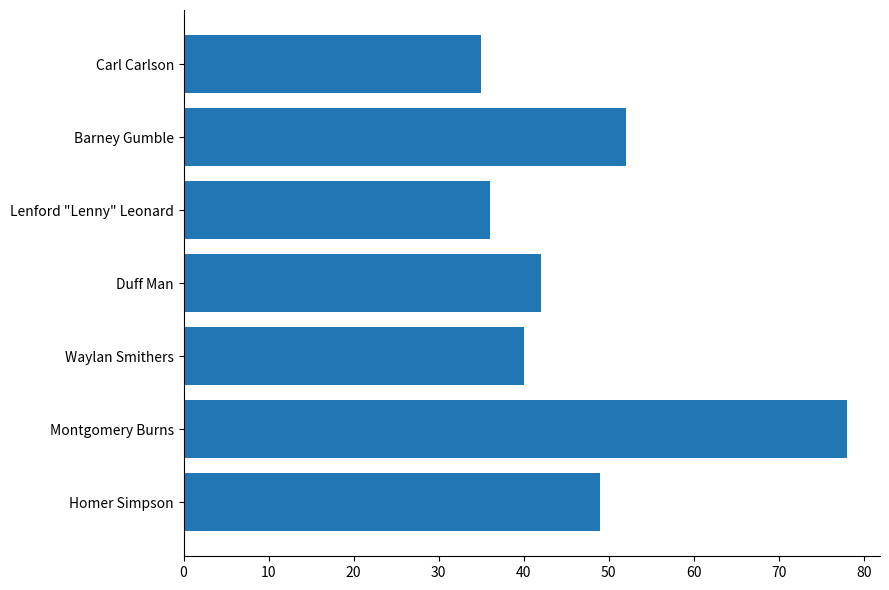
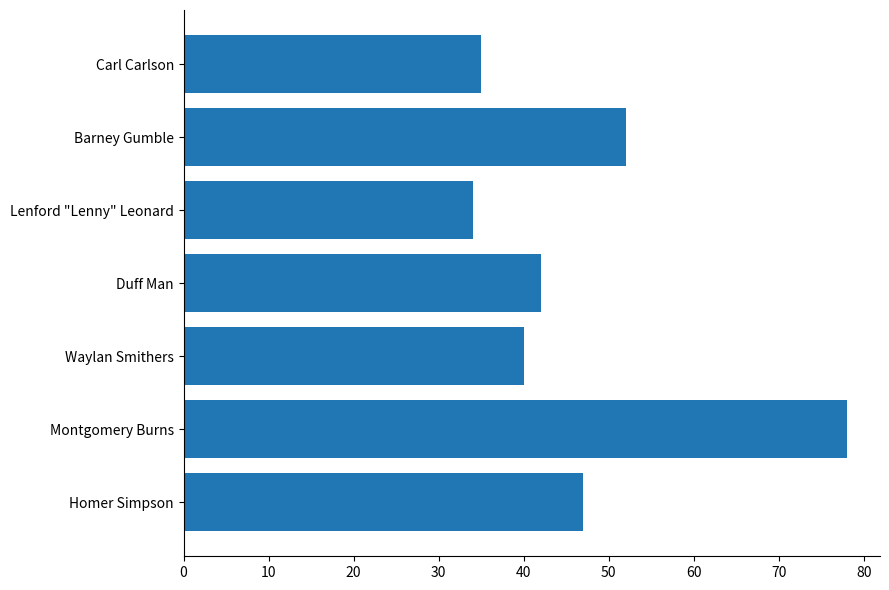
Lenford "Lenny" Leonard: 36 -> 34
Homer Simpson: 49 -> 47
